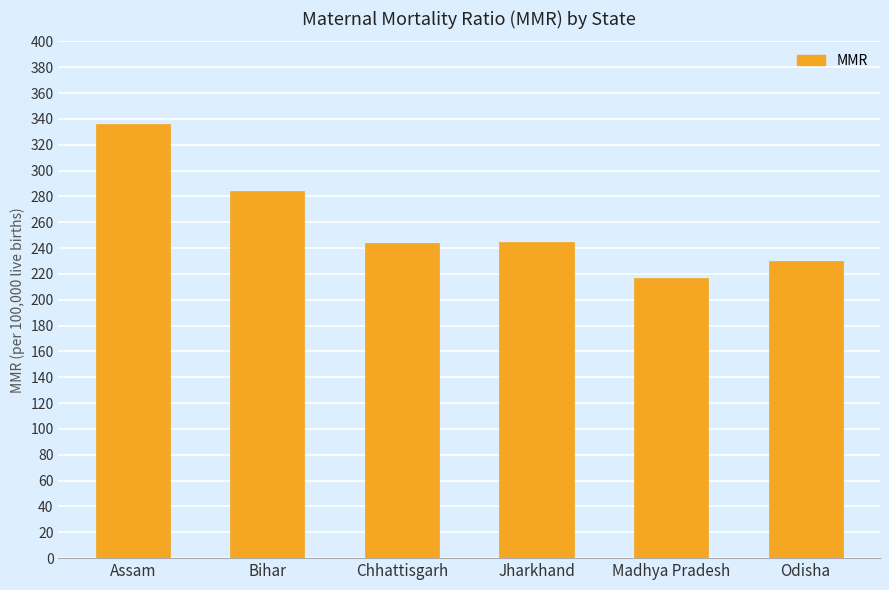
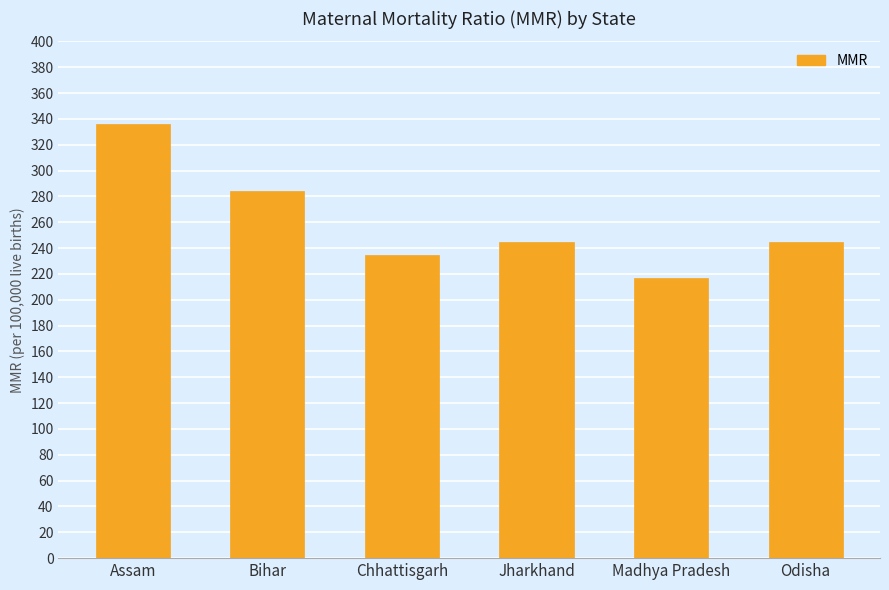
Chhattisgarh: 244 -> 235
Odisha: 230 -> 245
